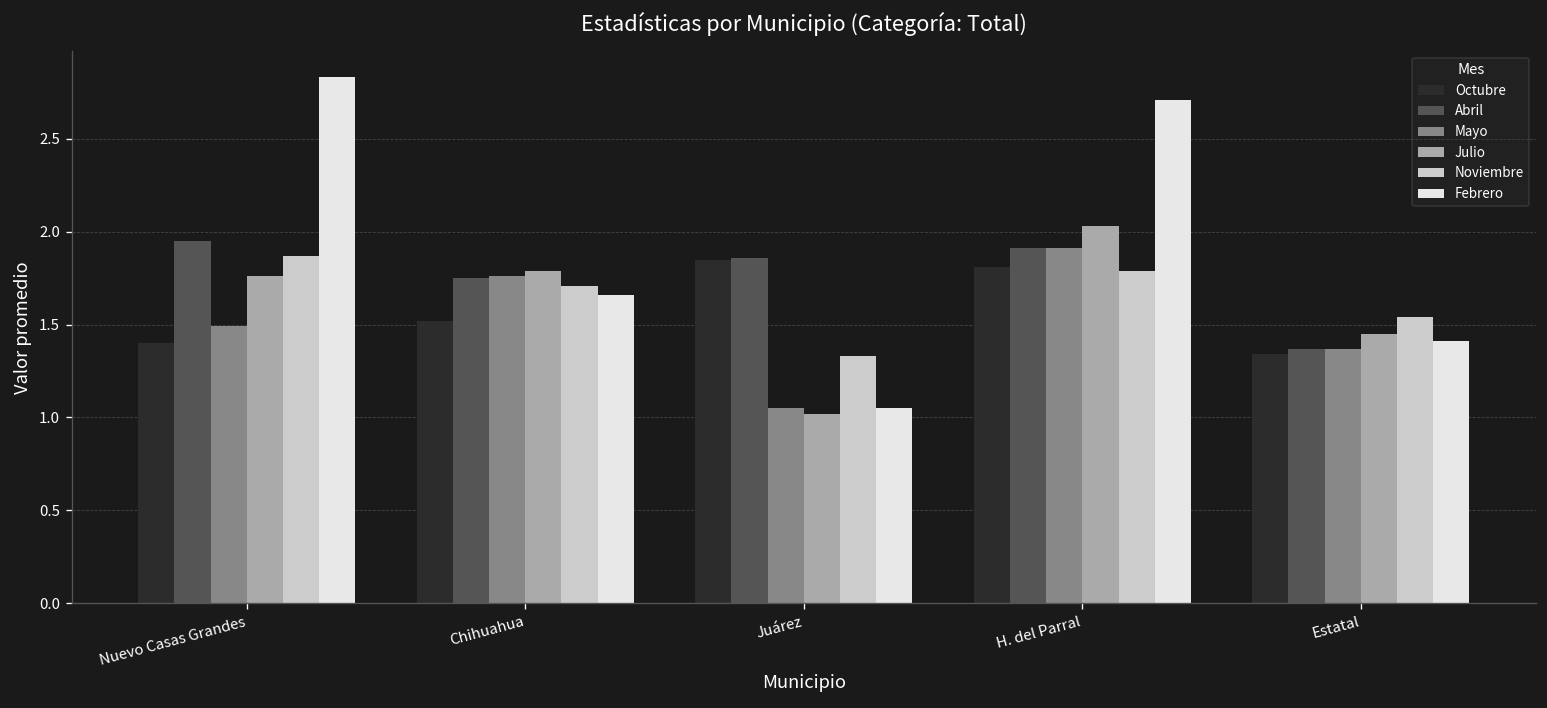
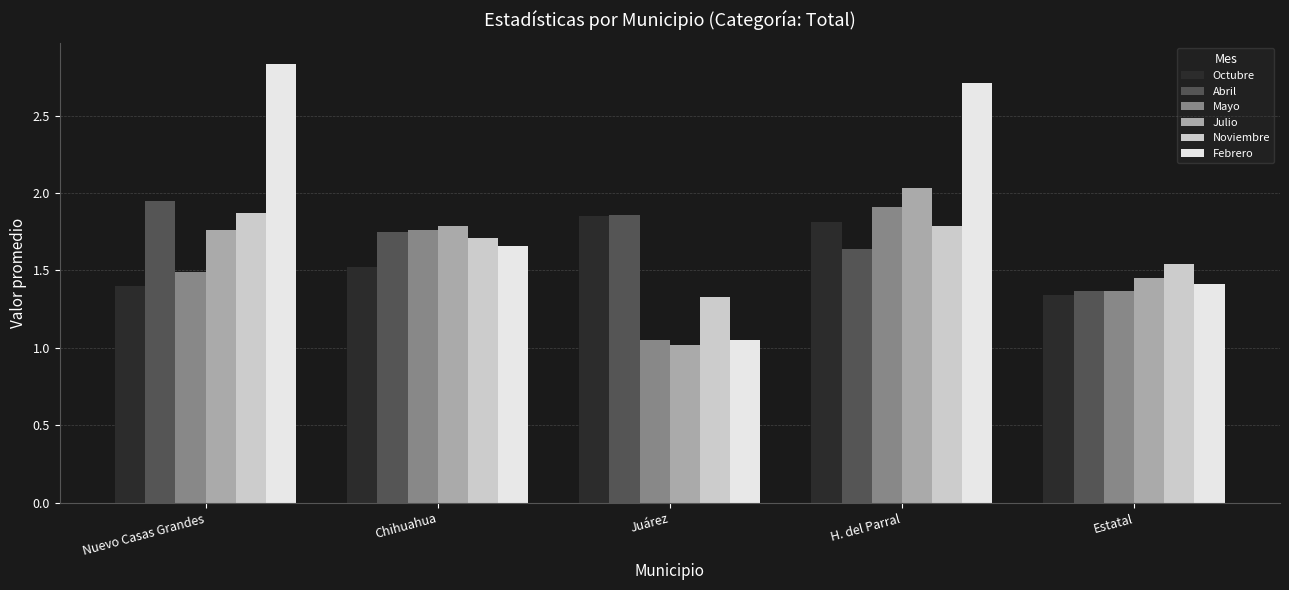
Abril, H. del Parral: 1.91 -> 1.64
